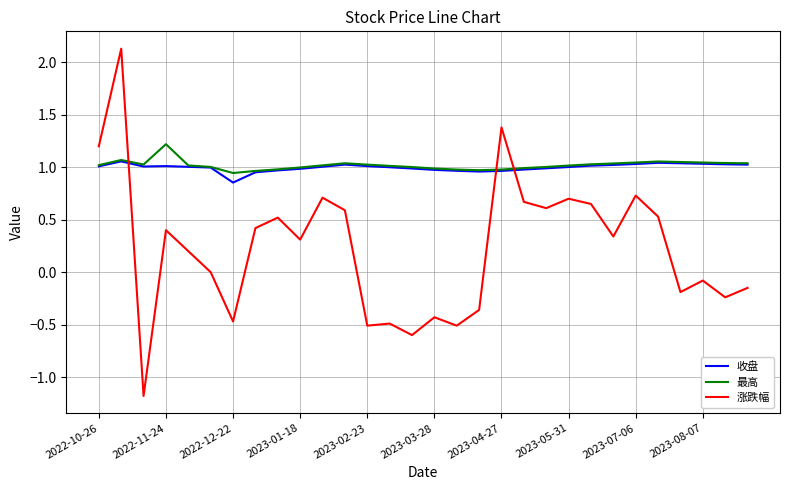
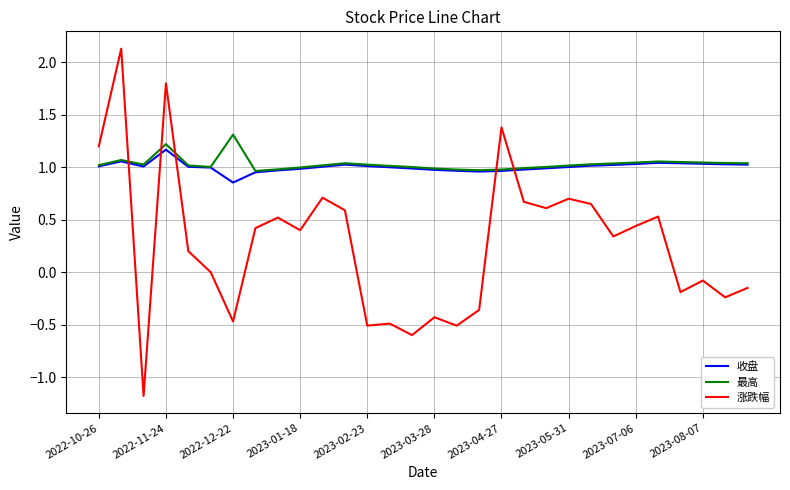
收盘, 2022-11-24: 1.01 -> 1.17
涨跌幅, 2022-11-24: 0.4 -> 1.8
最高, 2022-12-22: 0.95 -> 1.31
涨跌幅, 2023-01-18: 0.31 -> 0.40
涨跌幅, 2023-07-06: 0.73 -> 0.44
